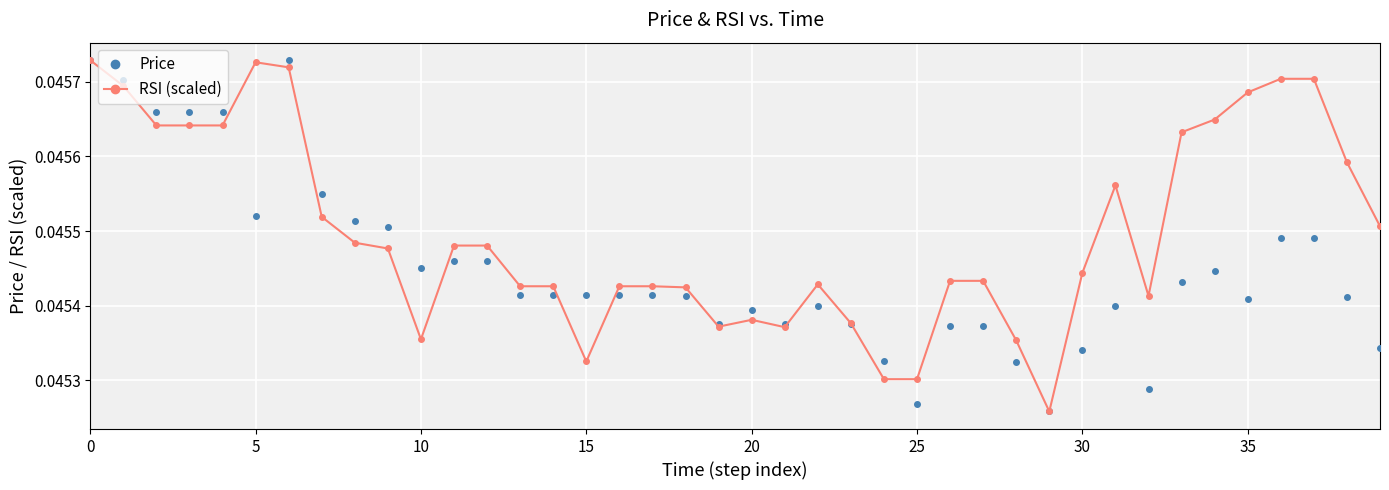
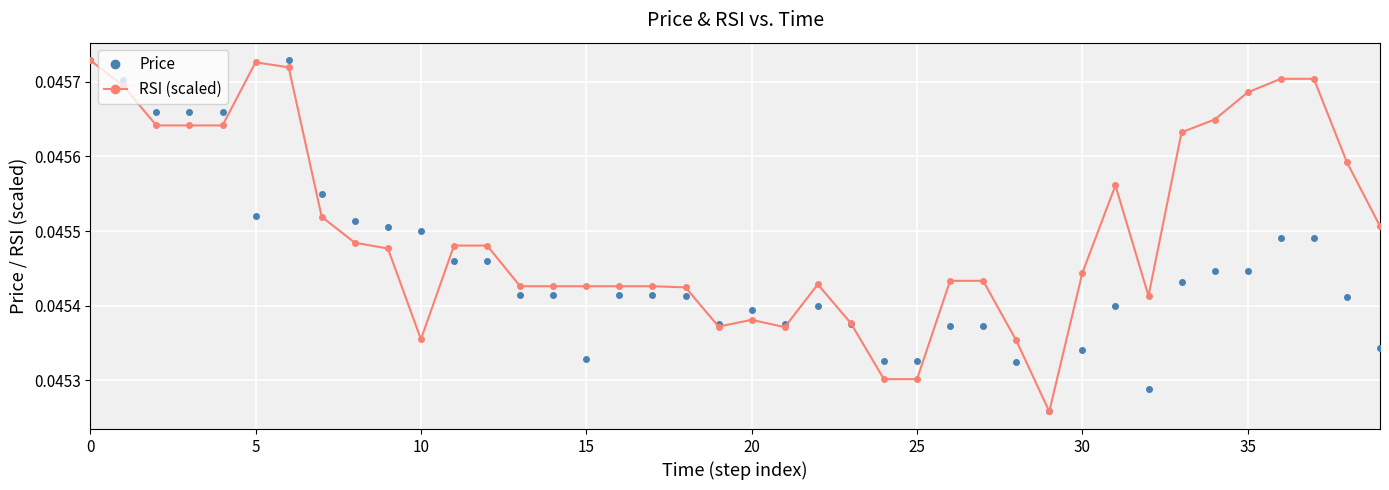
Price, 10: 0.04545 -> 0.04550
Price, 15: 0.04541 -> 0.04533
RSI (scaled), 15: 0.04533 -> 0.04543
Price, 25: 0.04527 -> 0.04533
Price, 35: 0.04541 -> 0.04545
